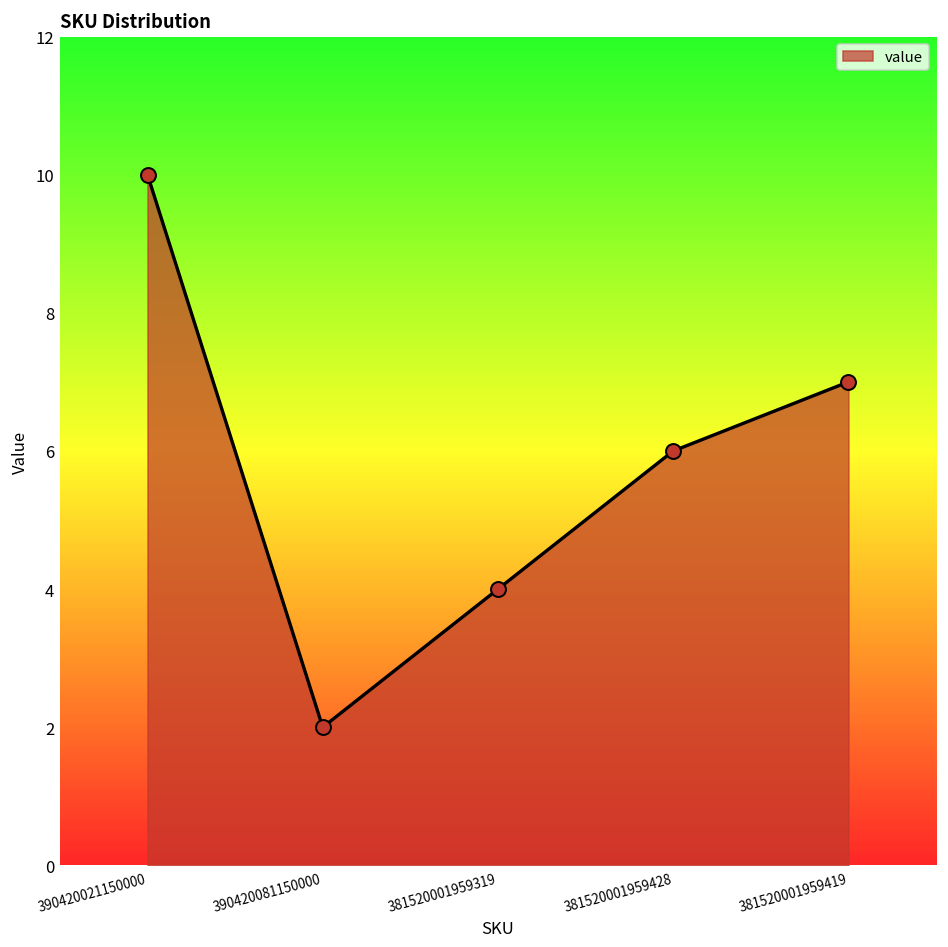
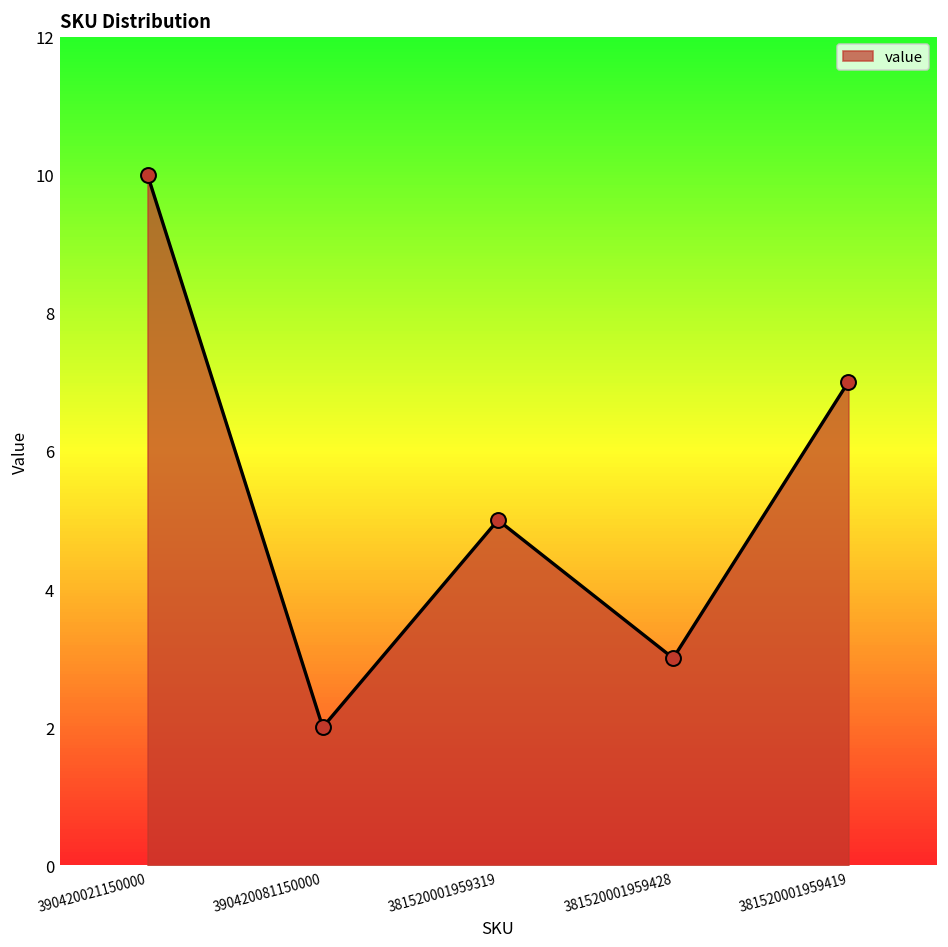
381520001959319: 4 -> 5
381520001959428: 6 -> 3
